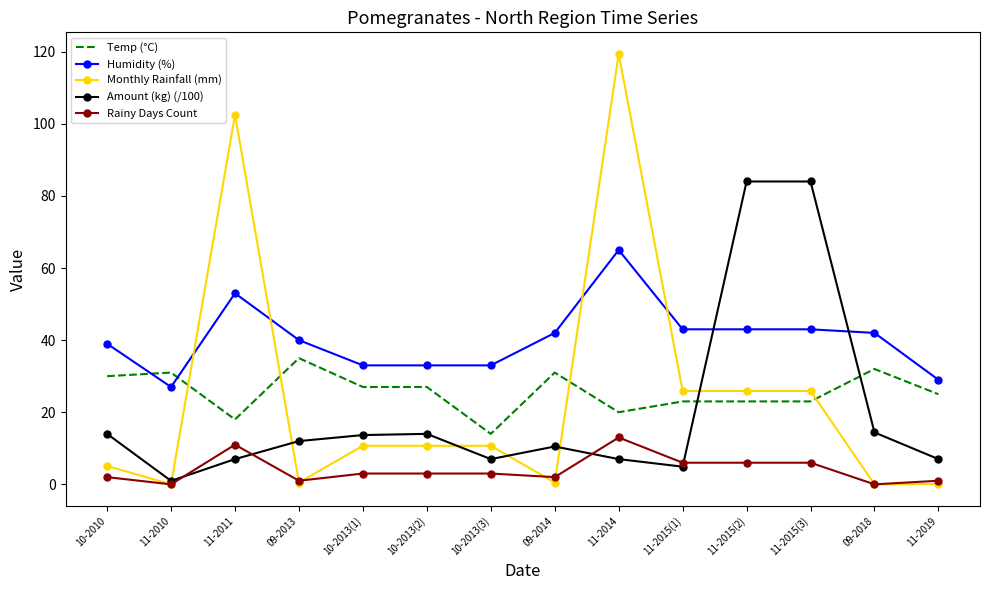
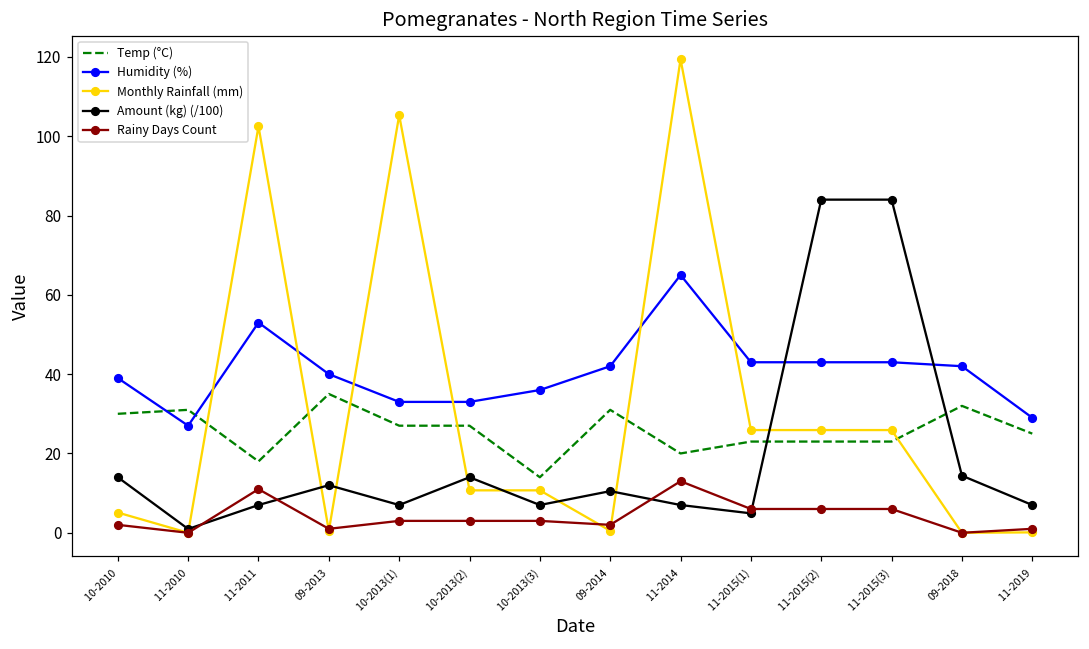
Monthly Rainfall (mm), 10-2013(1): 11 -> 105
Amount (kg) (/100), 10-2013(1): 14 -> 7
Humidity (%), 10-2013(3): 33 -> 36
